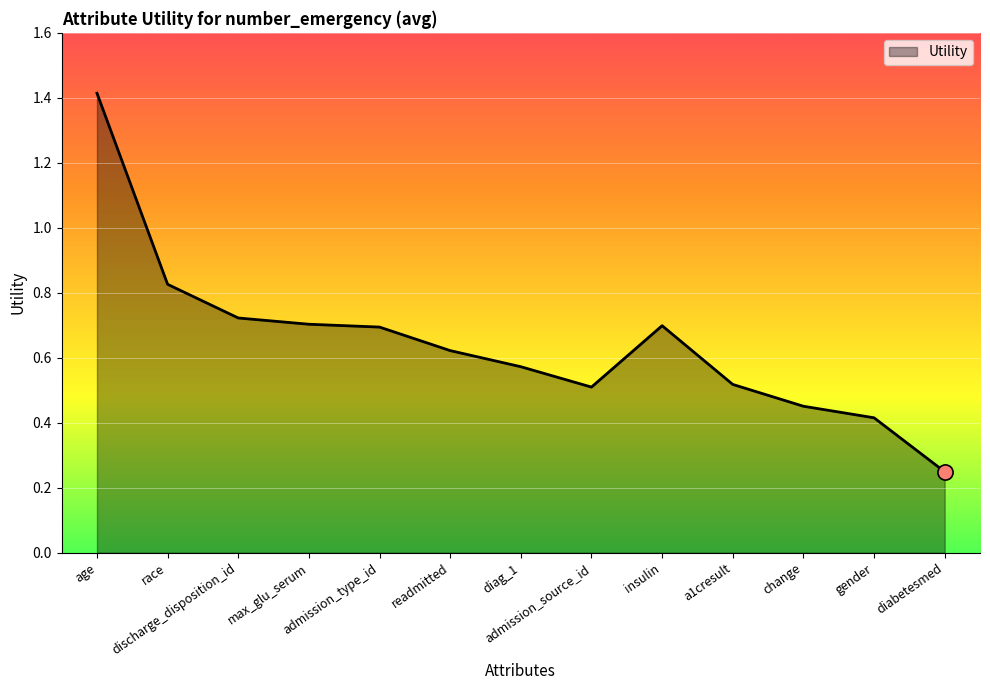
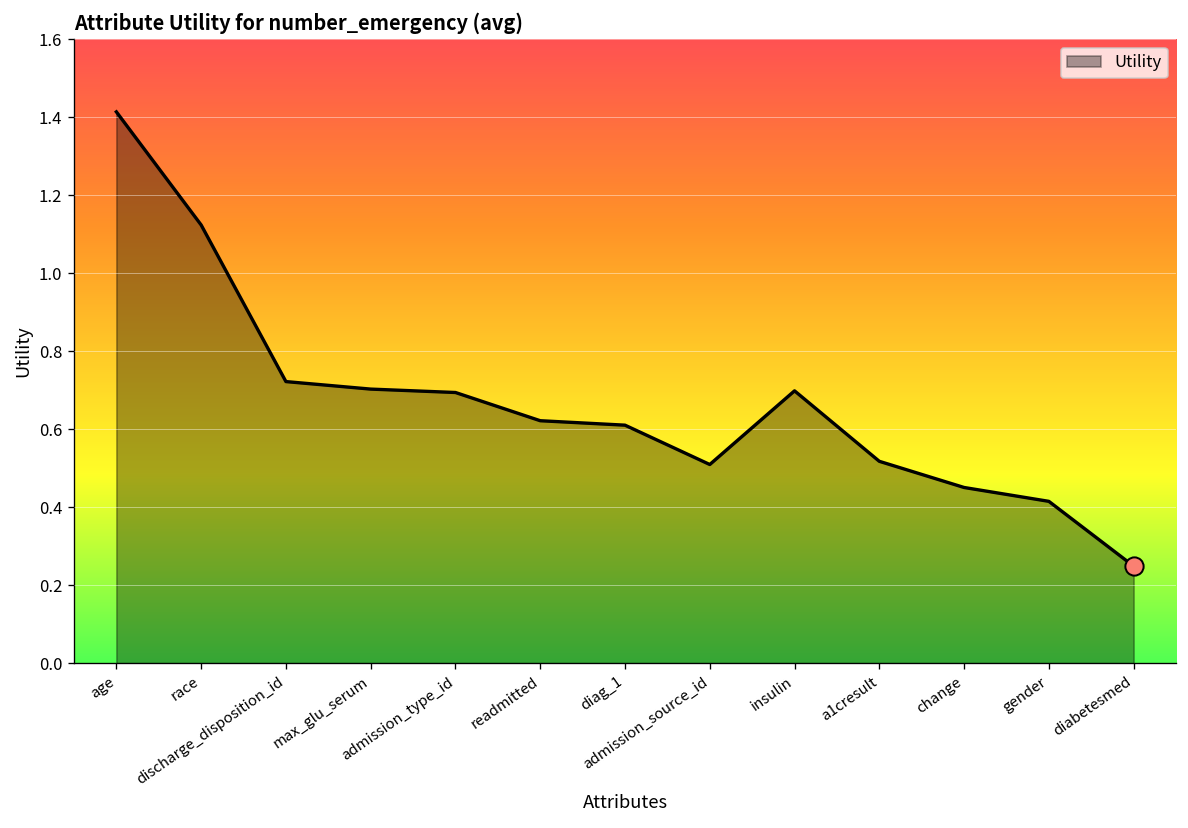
Utility, race: 0.83 -> 1.12
Utility, diag_1: 0.57 -> 0.61
